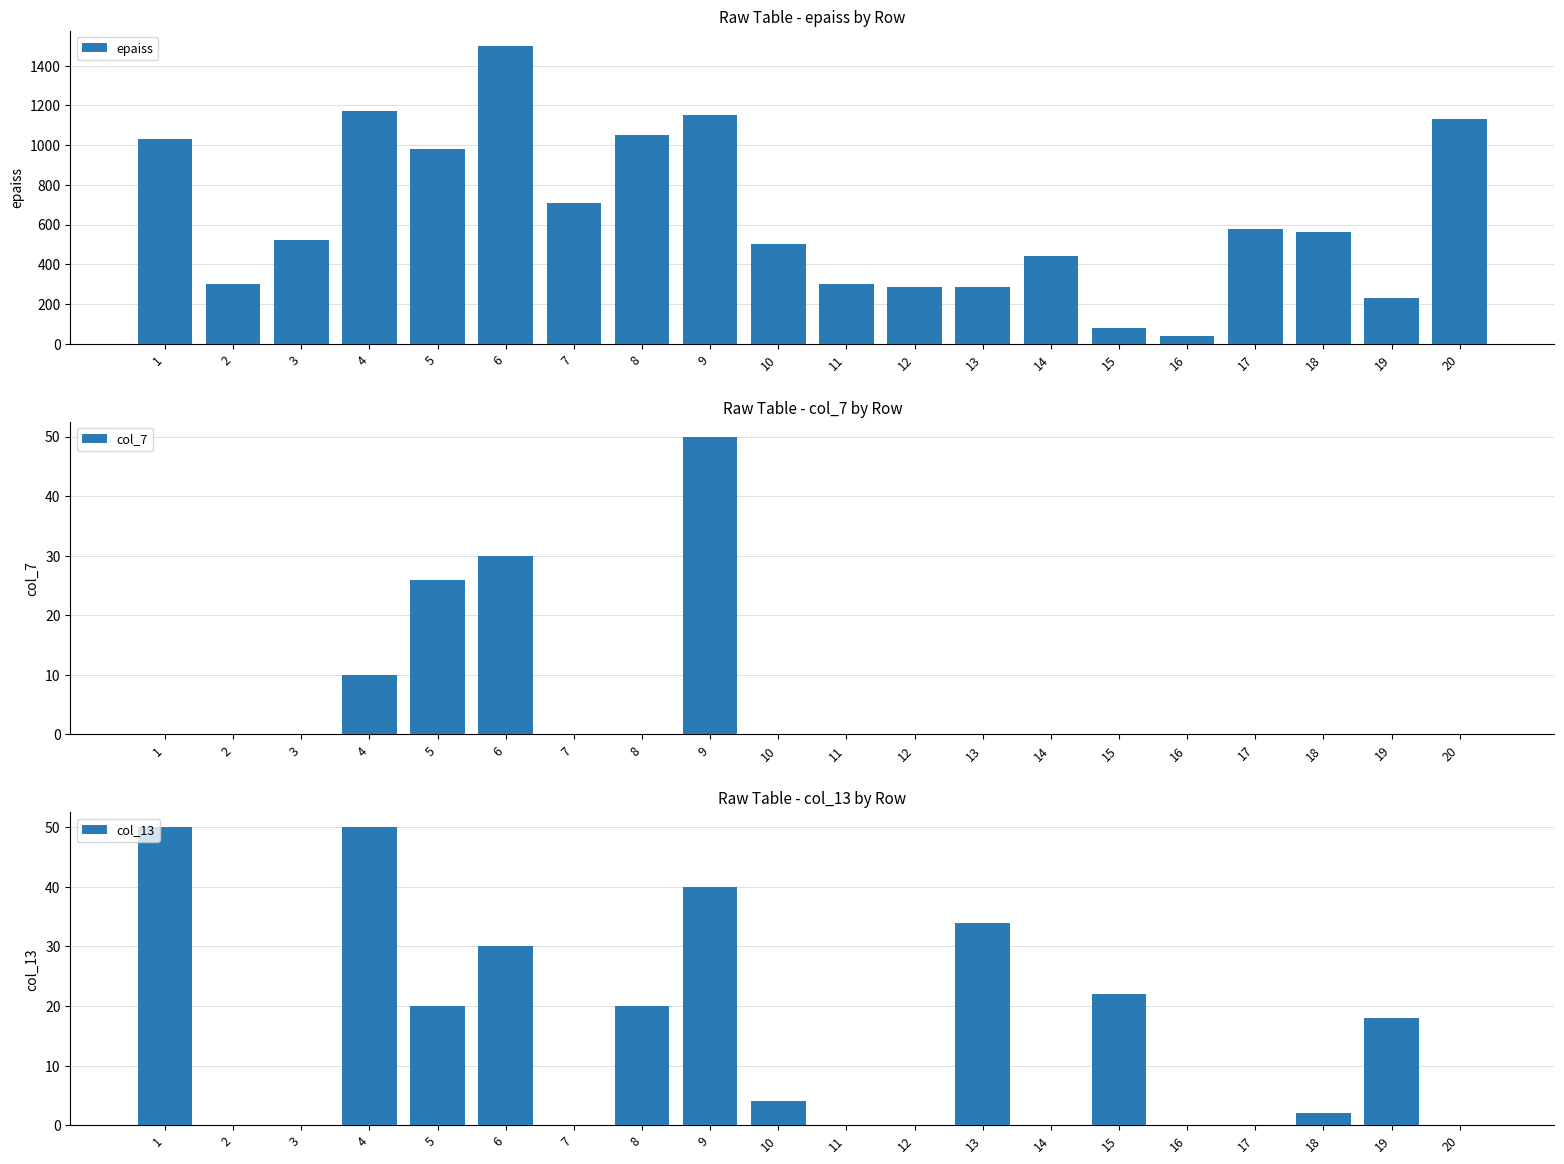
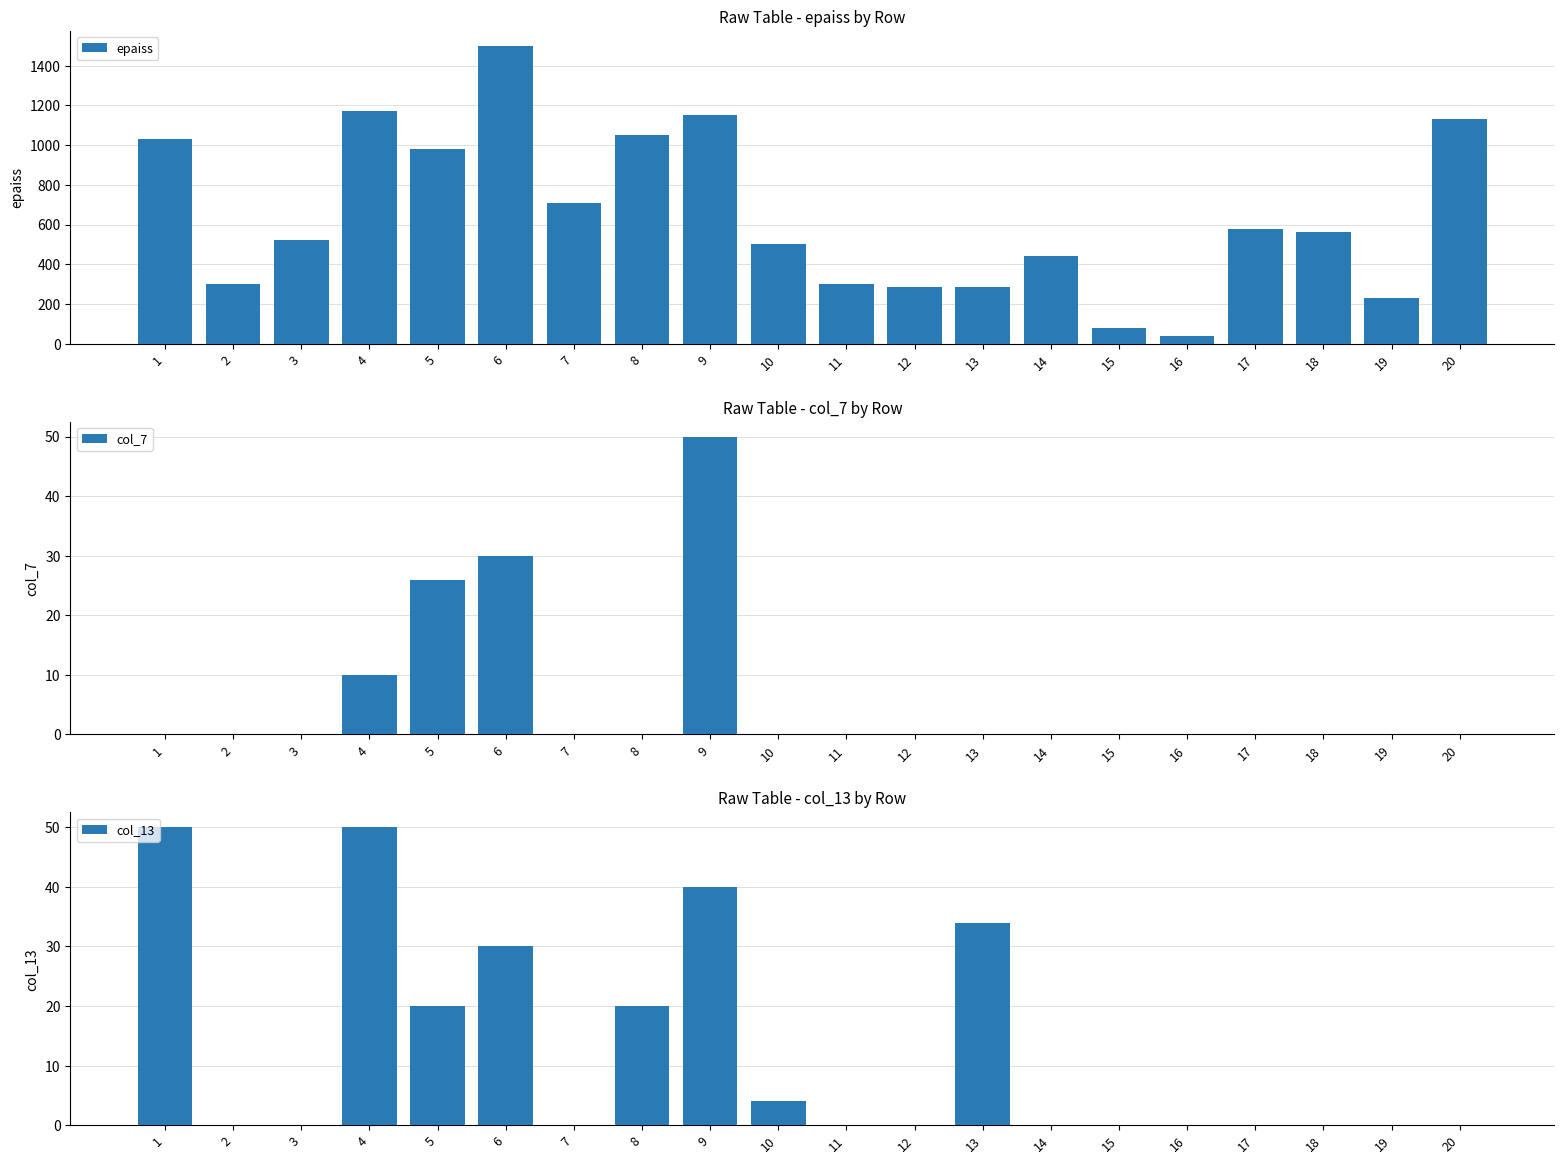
Raw Table - col_13 by Row, 15: 22 -> 0
Raw Table - col_13 by Row, 18: 2 -> 0
Raw Table - col_13 by Row, 19: 18 -> 0
